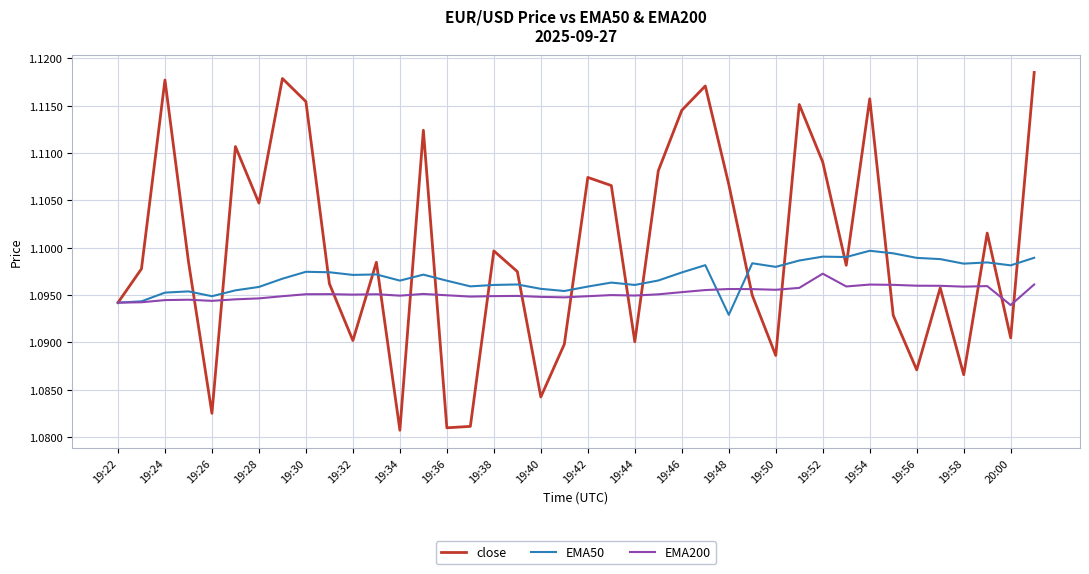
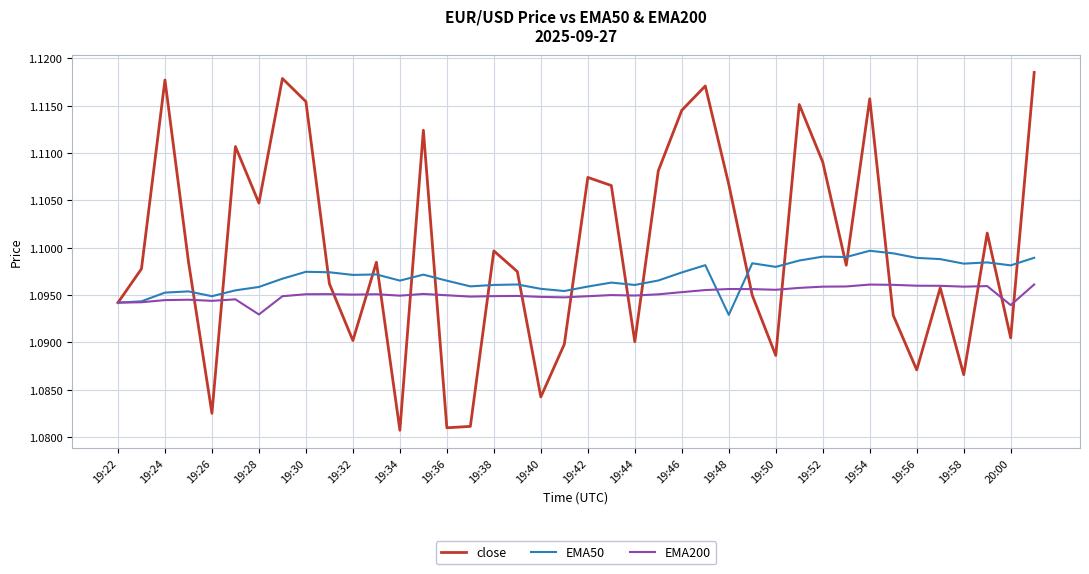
EMA200, 19:28: 1.095 -> 1.093
EMA200, 19:52: 1.097 -> 1.096
